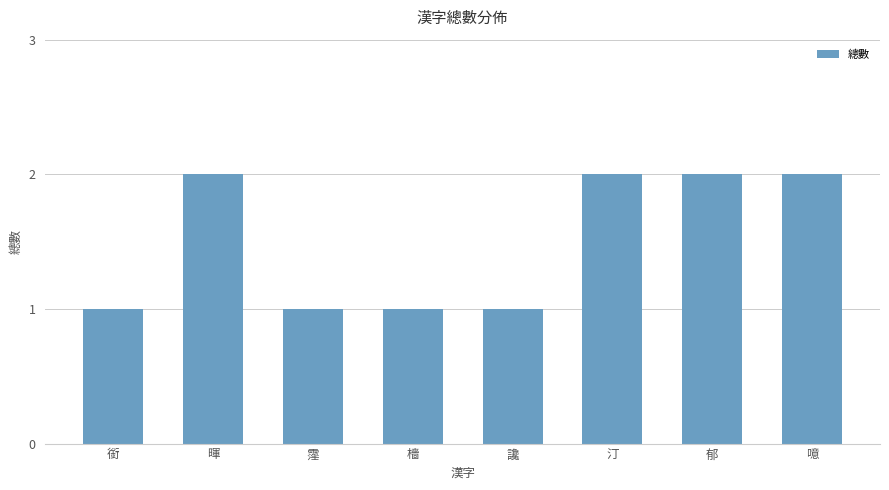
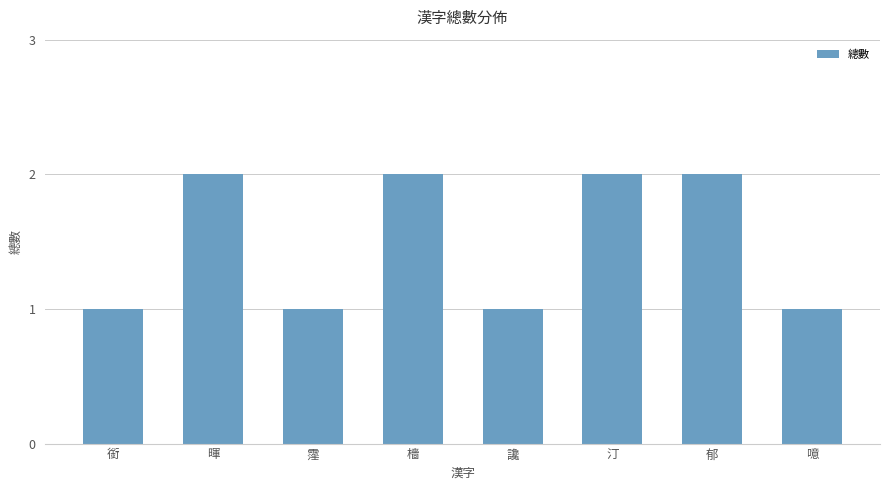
檣: 1 -> 2
噫: 2 -> 1
